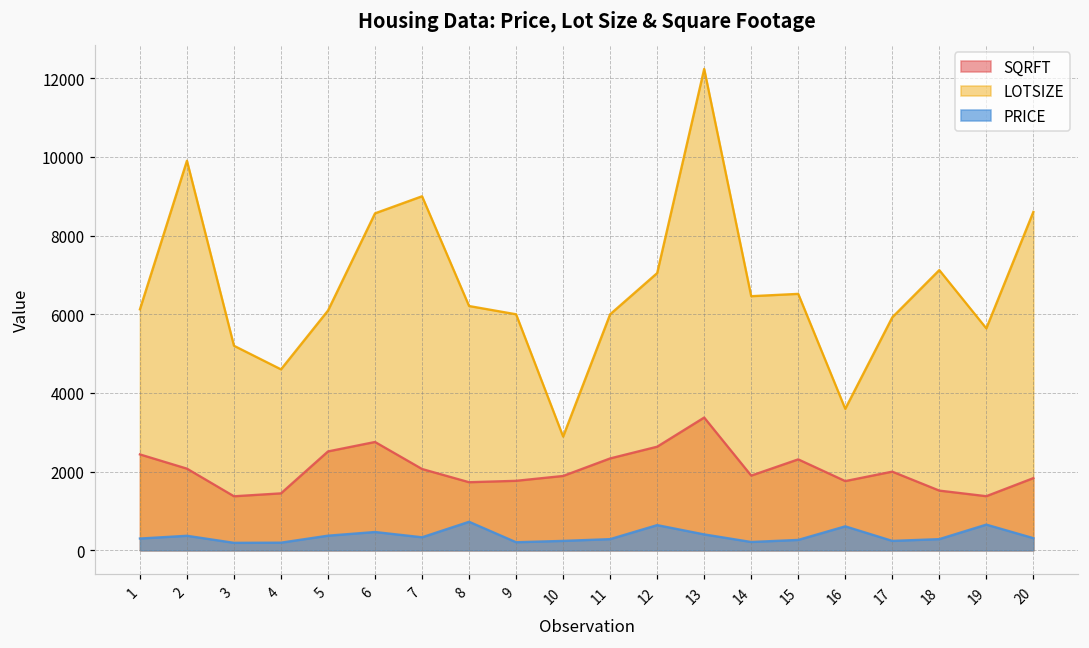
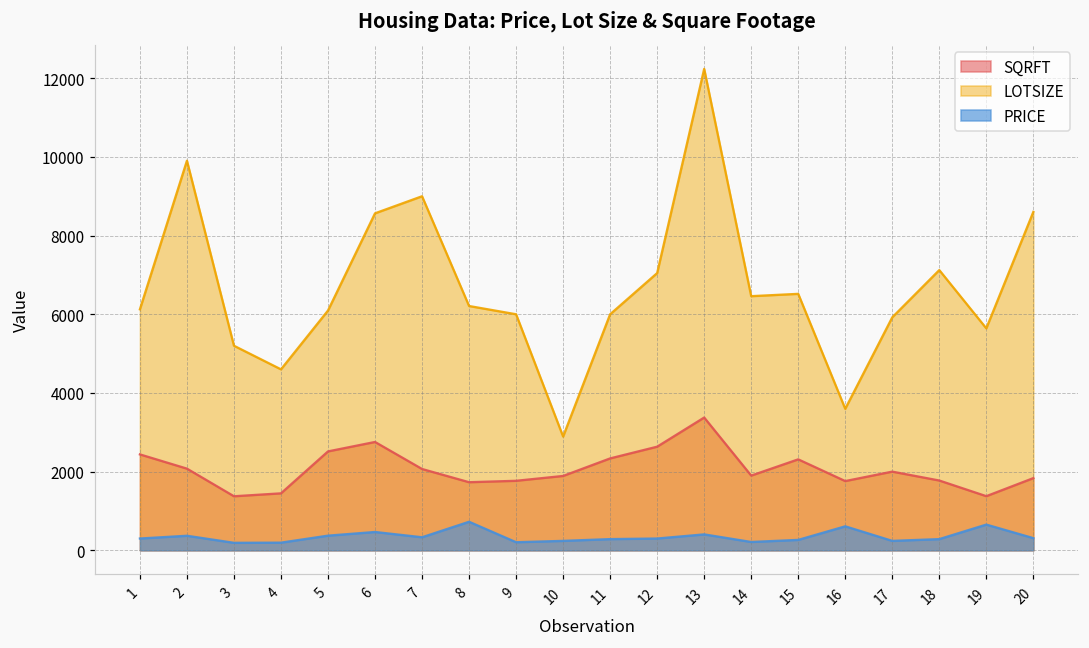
PRICE, 12: 600 -> 300
SQRFT, 18: 1500 -> 1800
